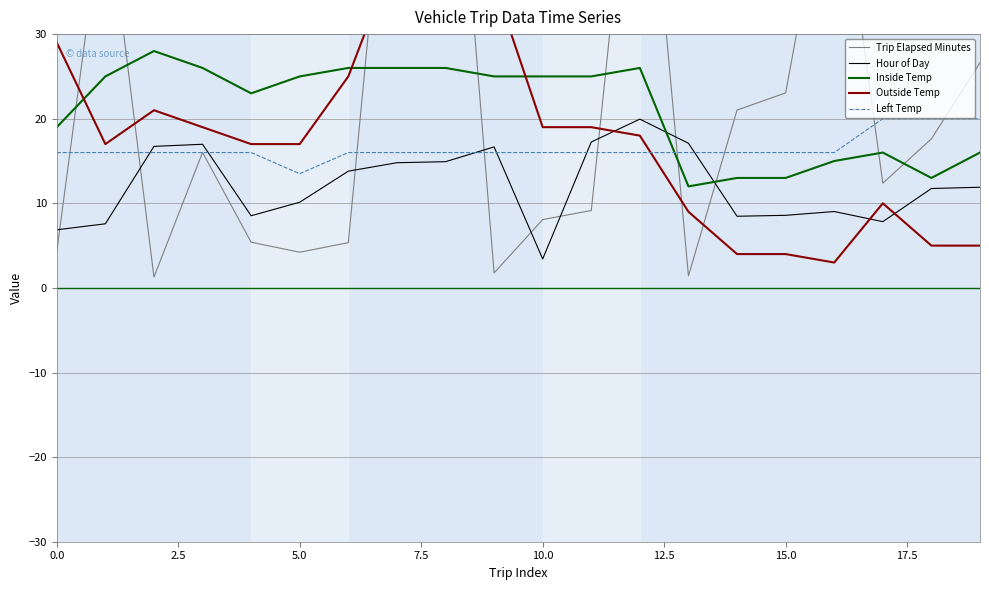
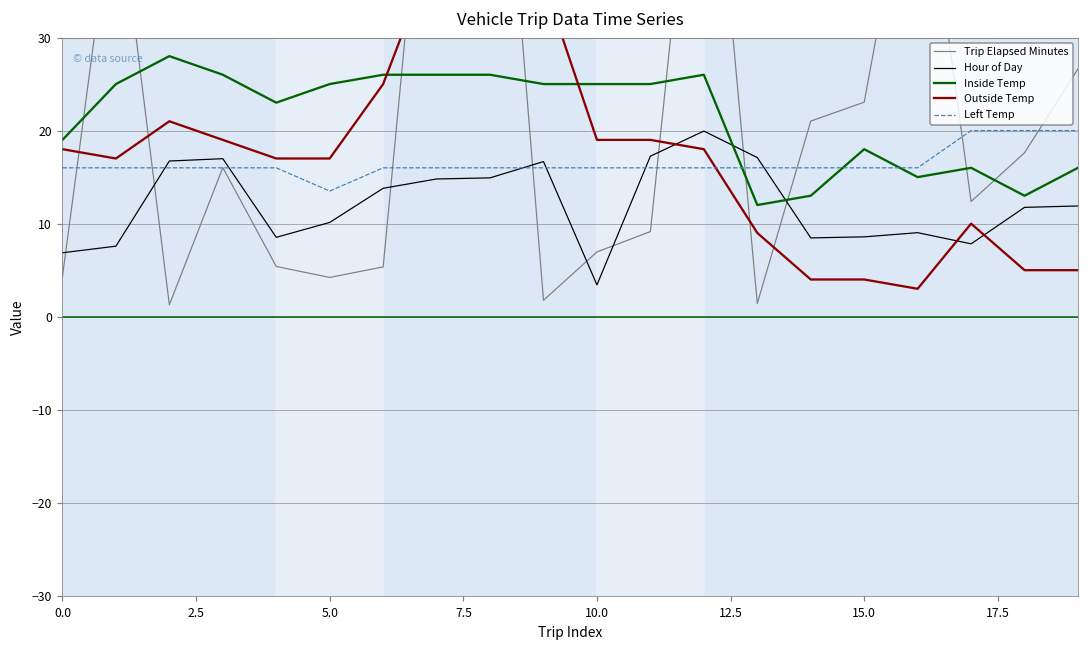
Outside Temp, 0.0: 29 -> 18
Trip Elapsed Minutes, 10.0: 8 -> 7
Inside Temp, 15.0: 13 -> 18
